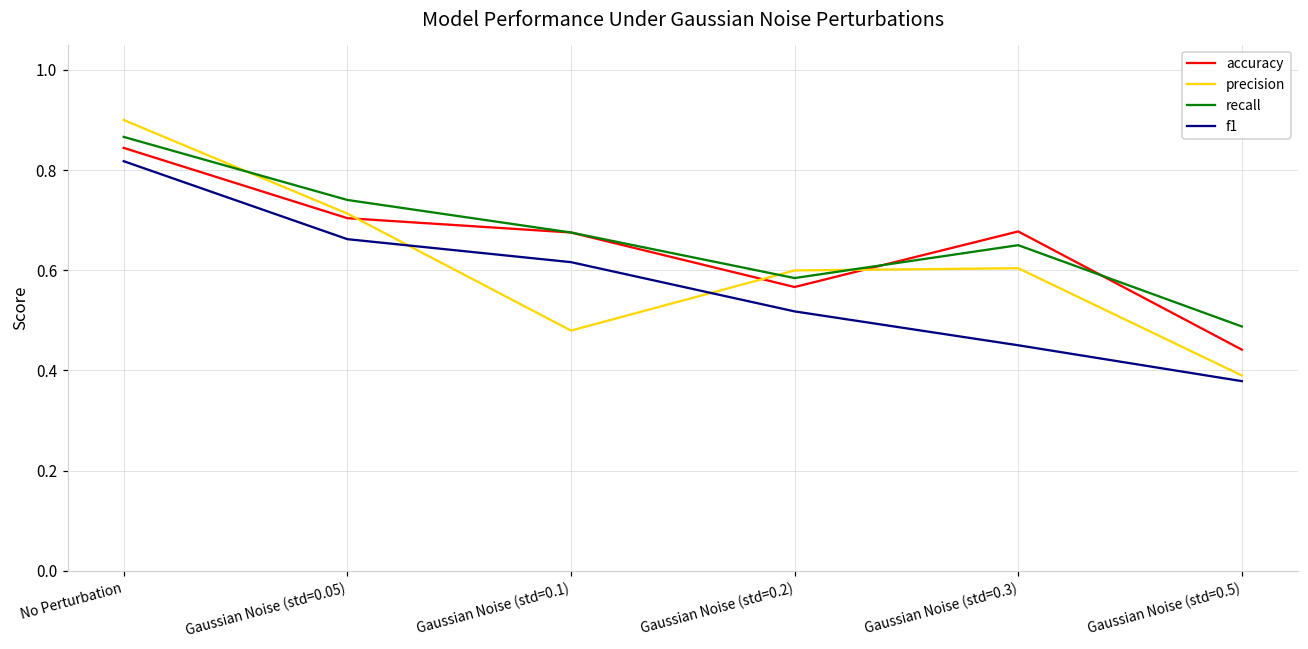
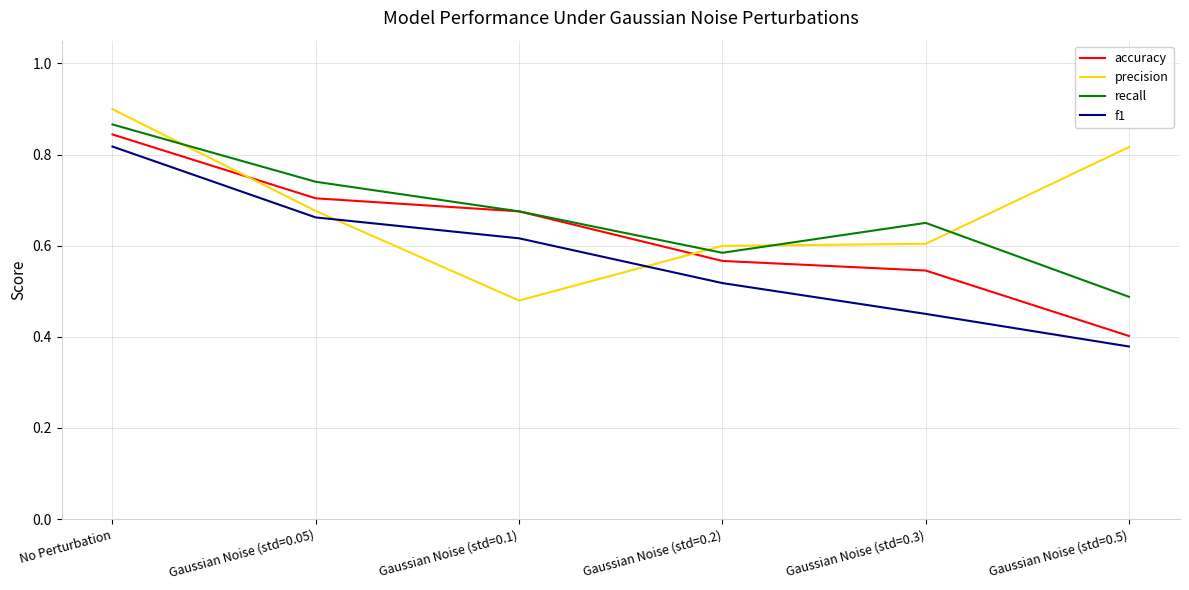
precision, Gaussian Noise (std=0.05): 0.71 -> 0.68
accuracy, Gaussian Noise (std=0.3): 0.68 -> 0.55
accuracy, Gaussian Noise (std=0.5): 0.44 -> 0.40
precision, Gaussian Noise (std=0.5): 0.39 -> 0.82
